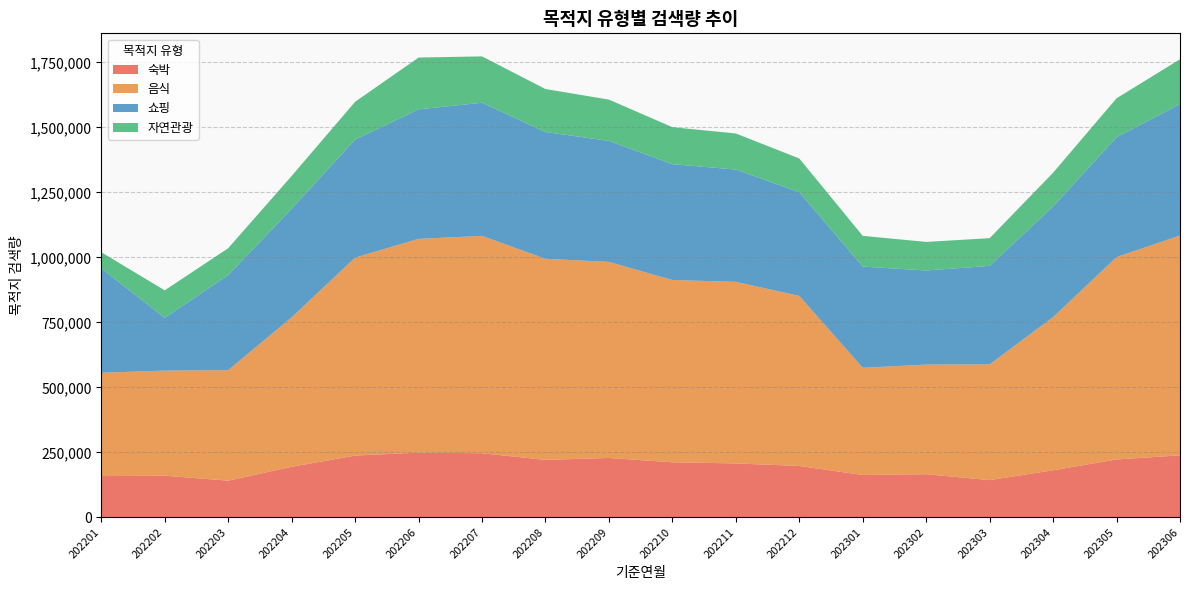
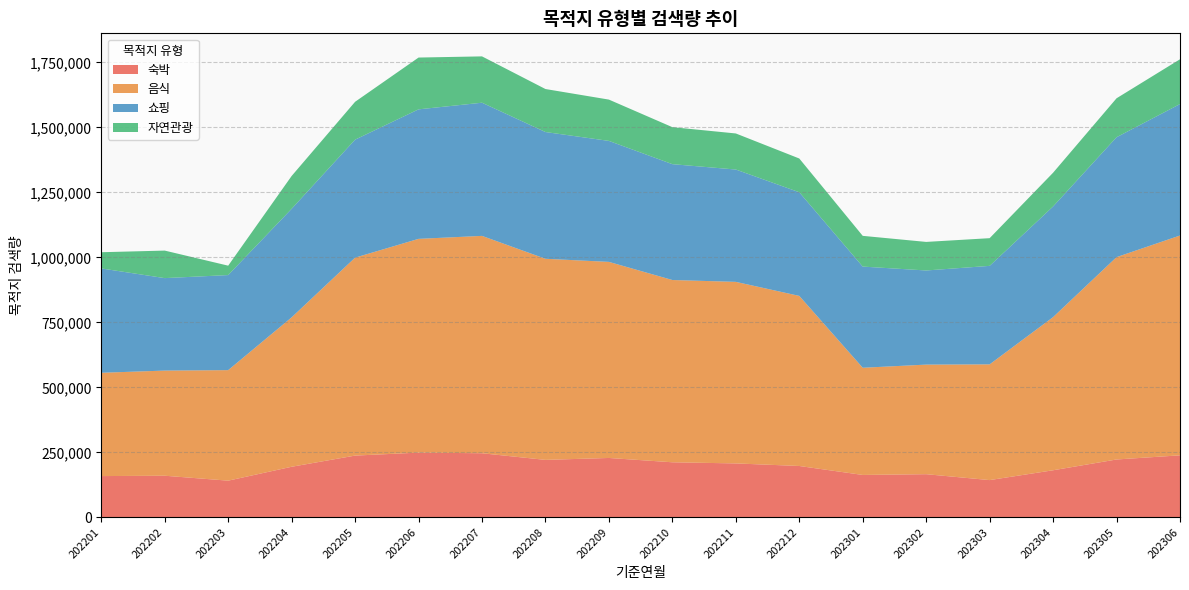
쇼핑, 202202: 200,000 -> 360,000
자연관광, 202203: 100,000 -> 40,000
